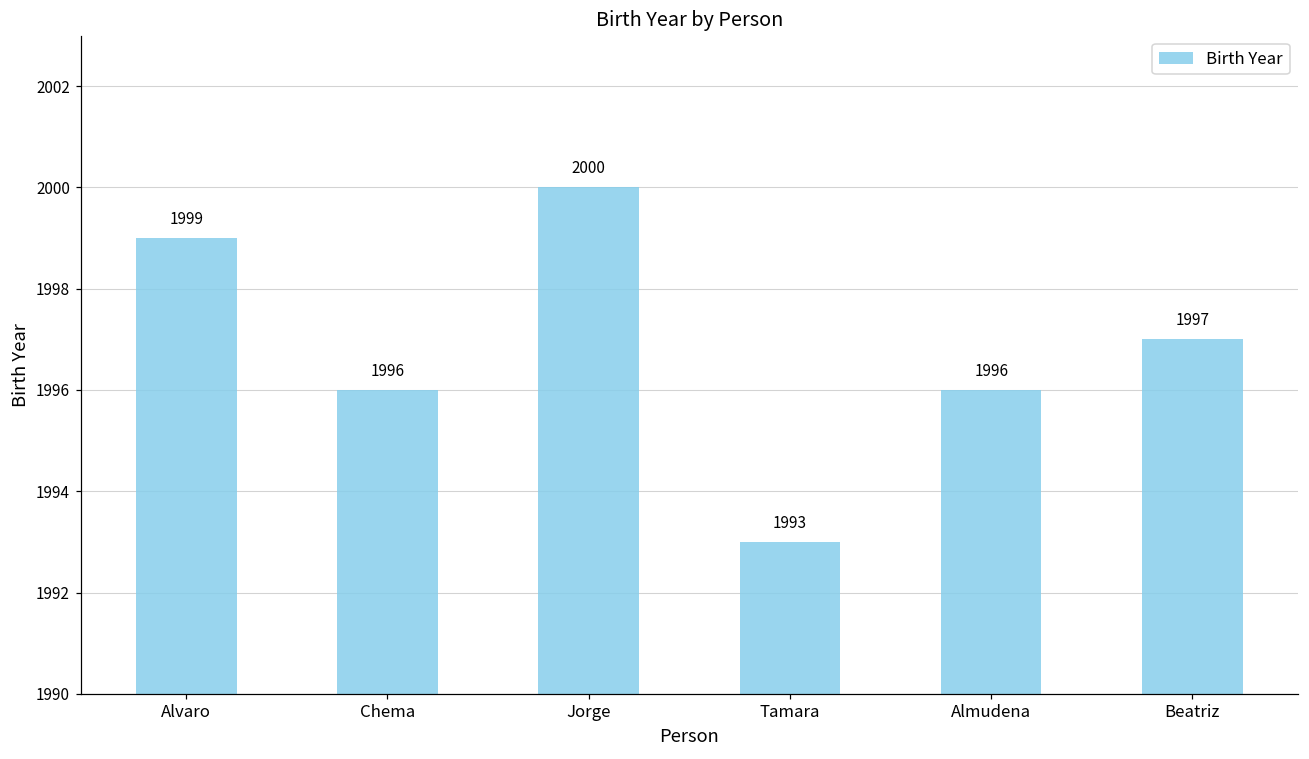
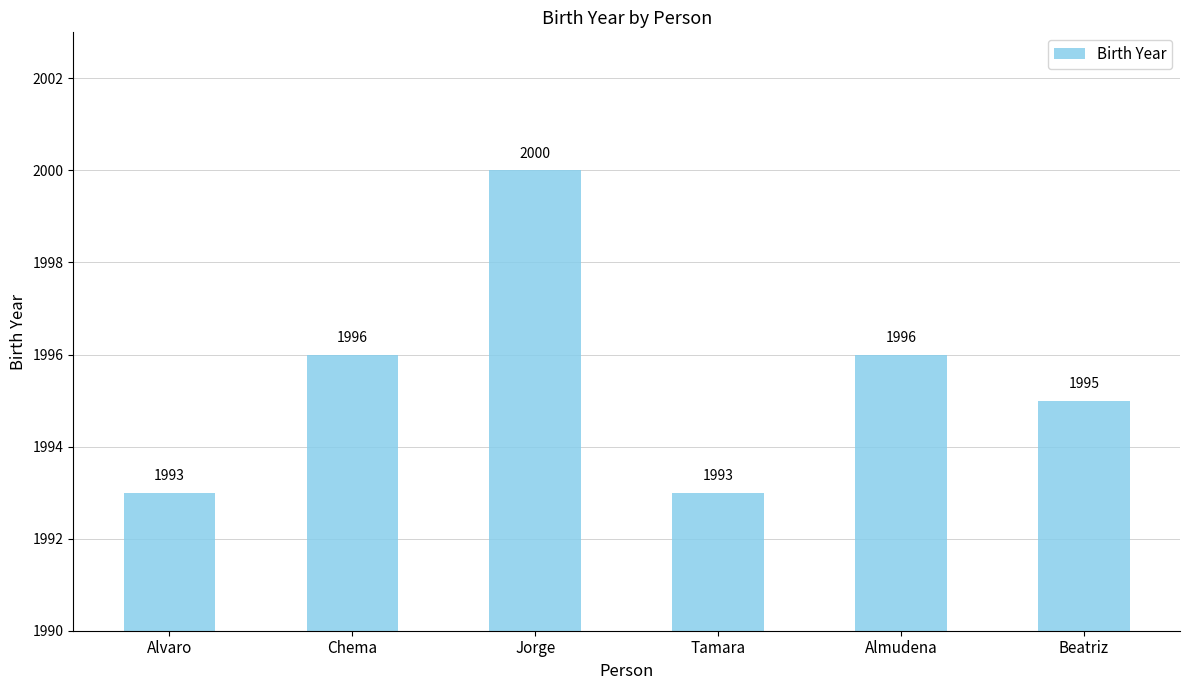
Alvaro: 1999 -> 1993
Beatriz: 1997 -> 1995
